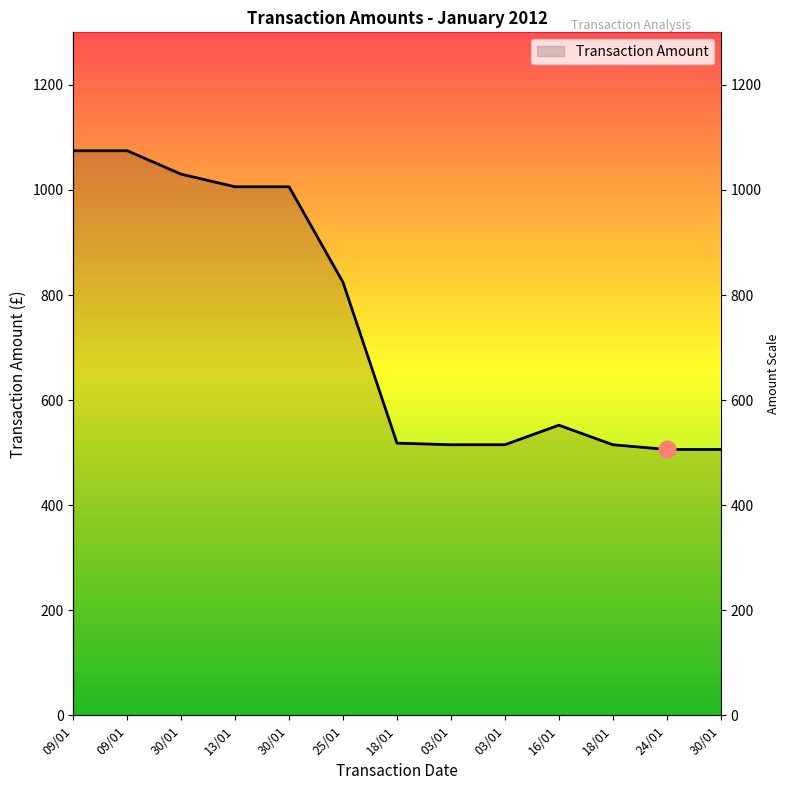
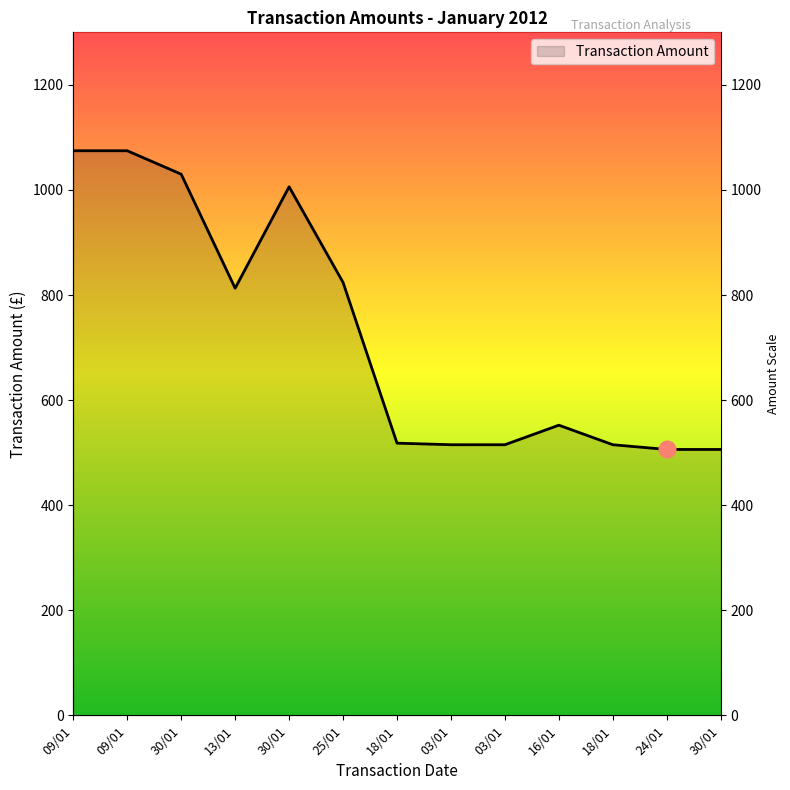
Transaction Amount, 13/01: 1010 -> 810
